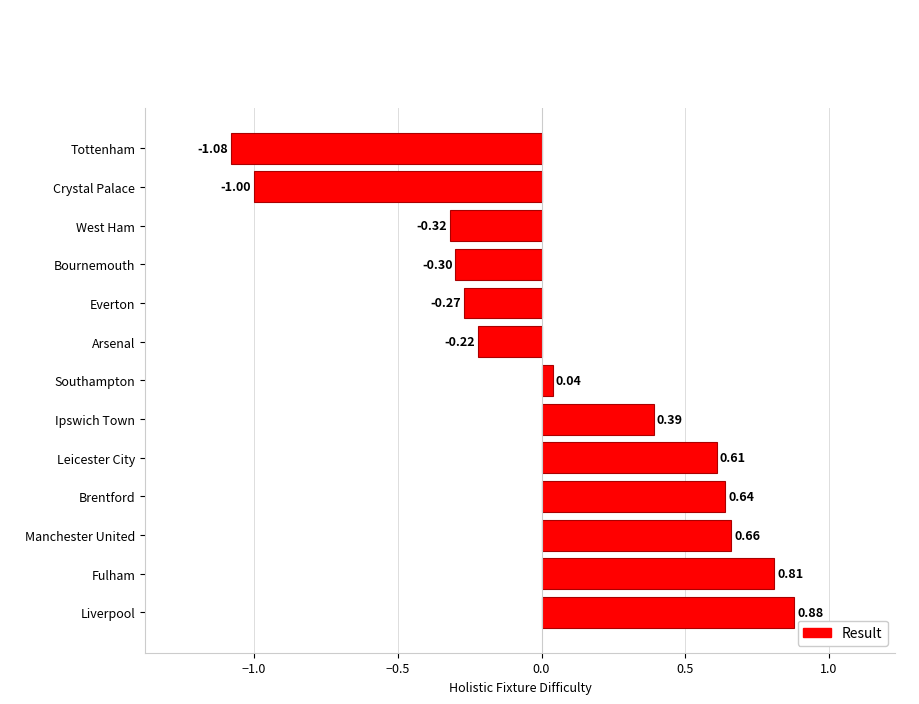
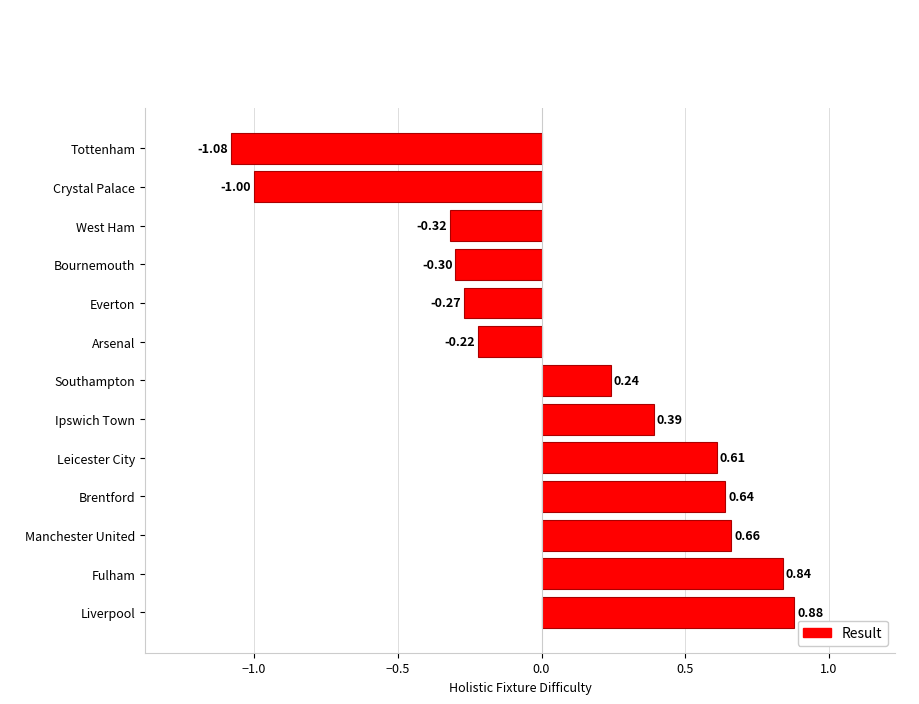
Southampton: 0.04 -> 0.24
Fulham: 0.81 -> 0.84
